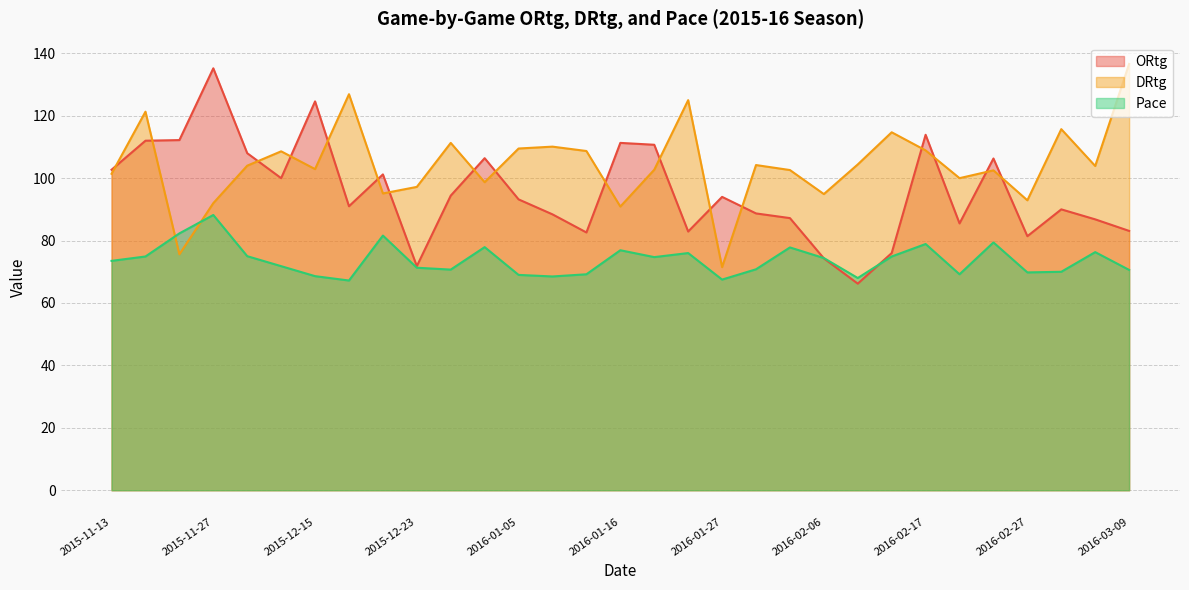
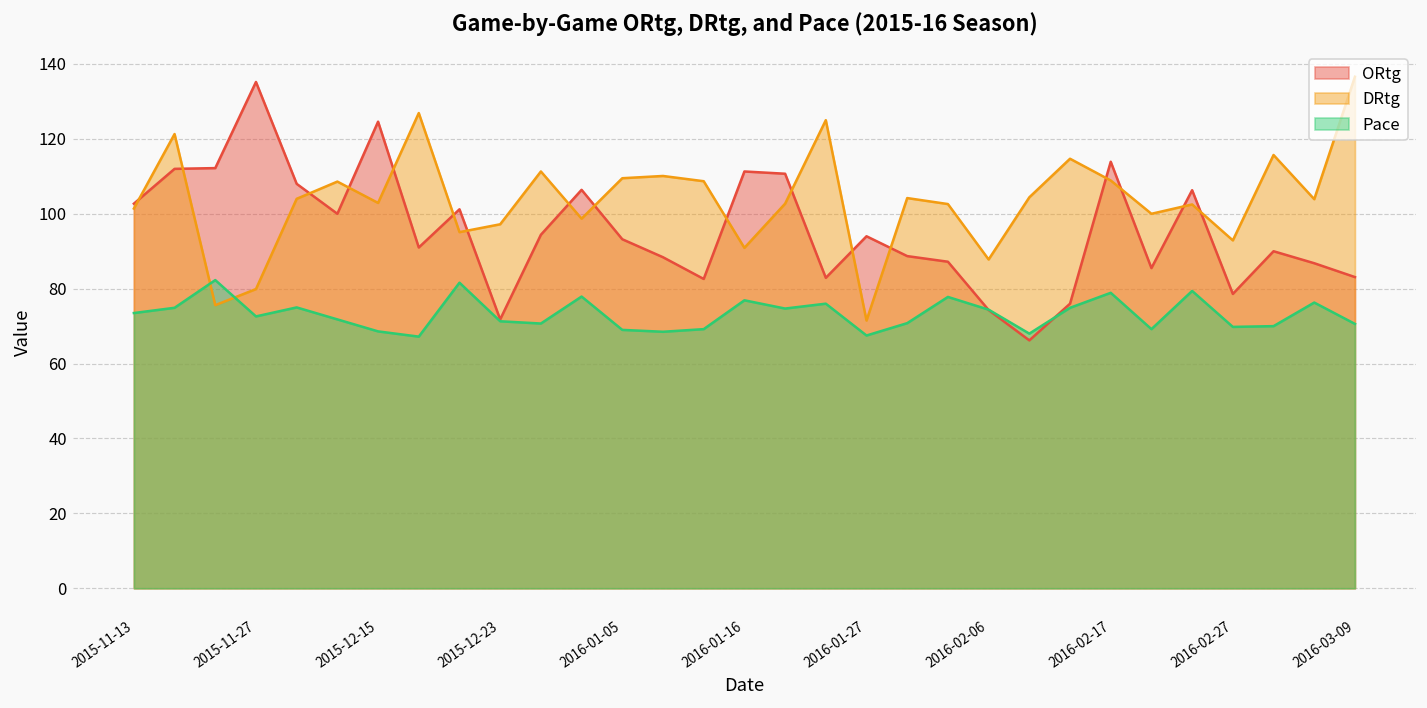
DRtg, 2015-11-27: 92 -> 80
Pace, 2015-11-27: 88 -> 73
DRtg, 2016-02-06: 95 -> 88
ORtg, 2016-02-27: 81 -> 79
